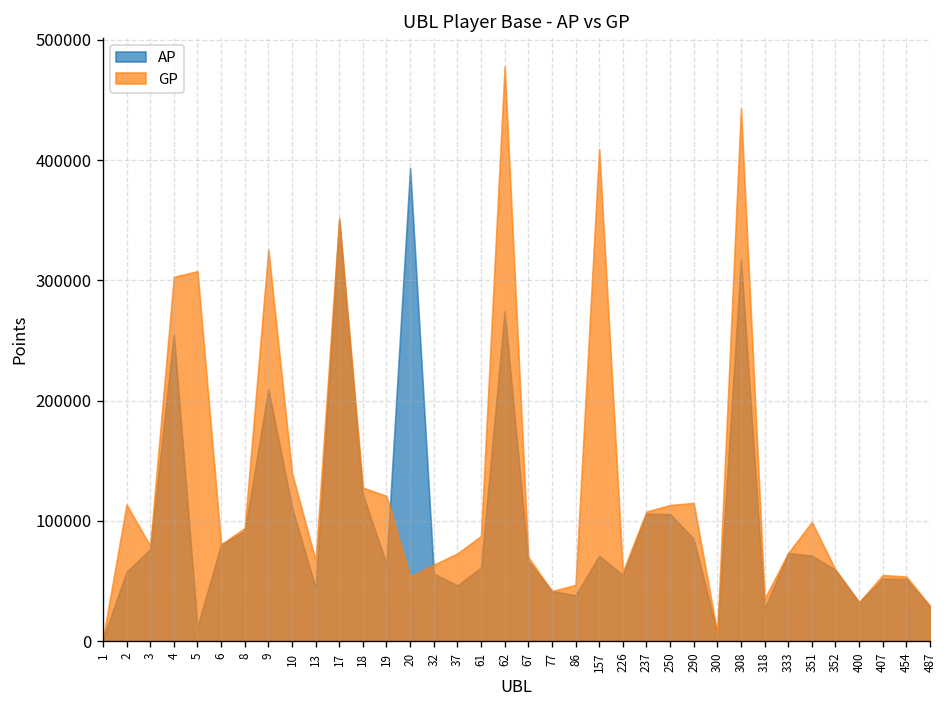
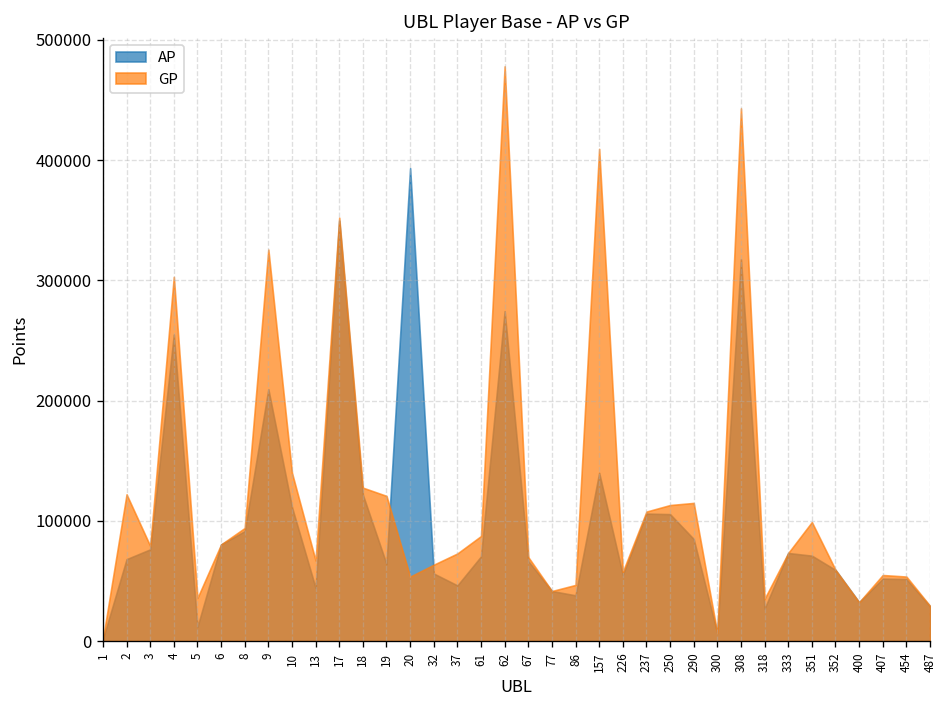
AP, 2: 58000 -> 68000
GP, 2: 114000 -> 122000
GP, 5: 308000 -> 36000
AP, 61: 61000 -> 70000
AP, 157: 71000 -> 140000
